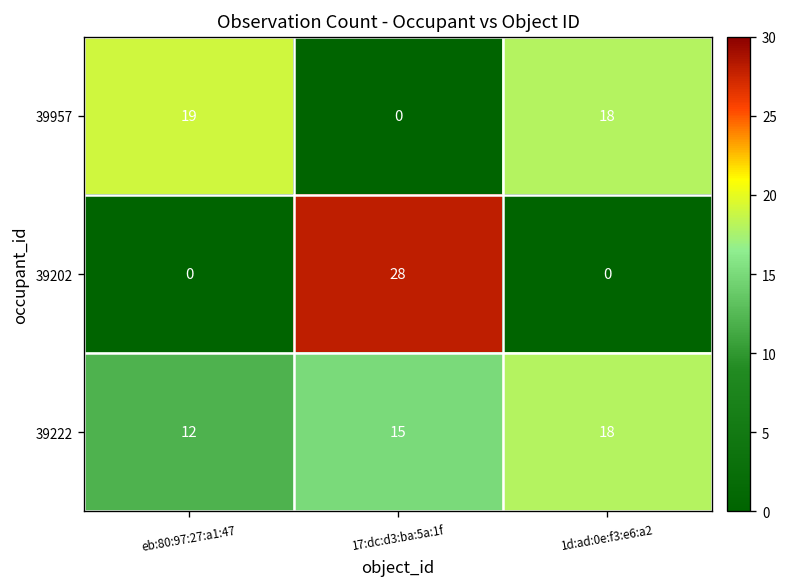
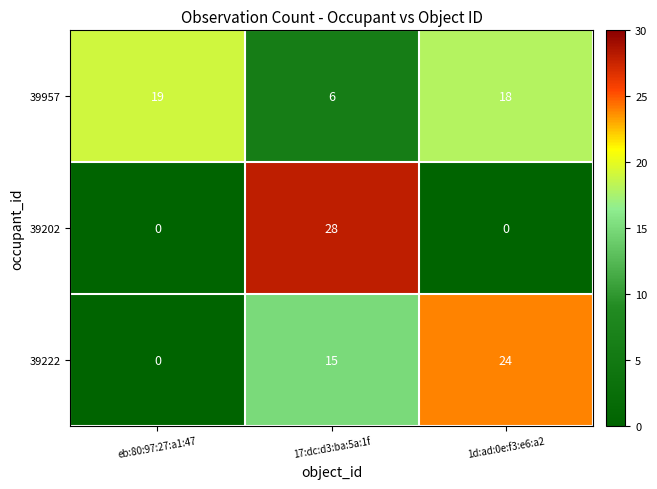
39957, 17:dc:d3:ba:5a:1f: 0 -> 6
39222, eb:80:97:27:a1:47: 12 -> 0
39222, 1d:ad:0e:f3:e6:a2: 18 -> 24
